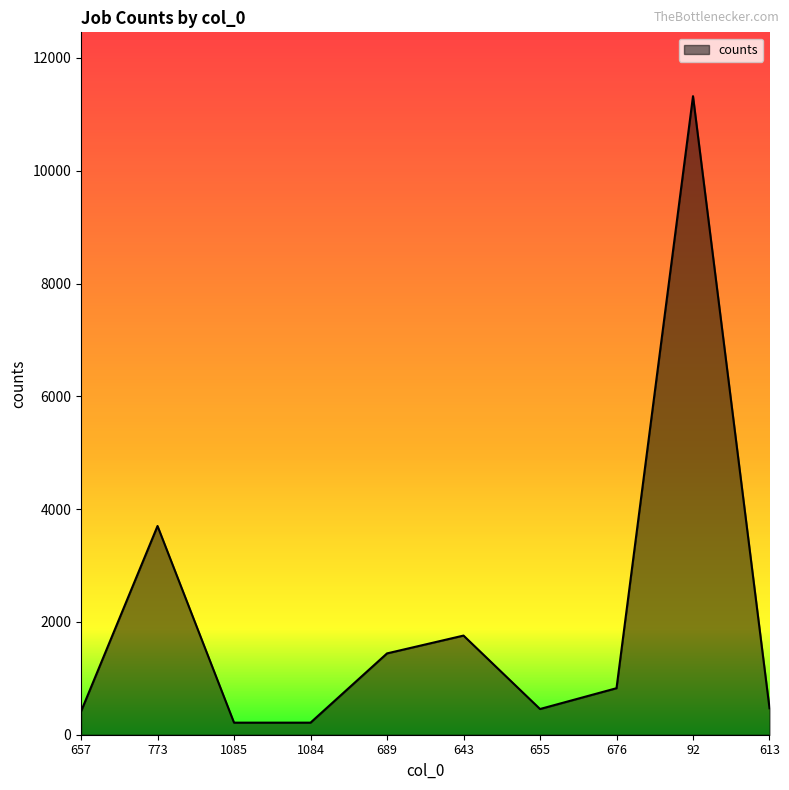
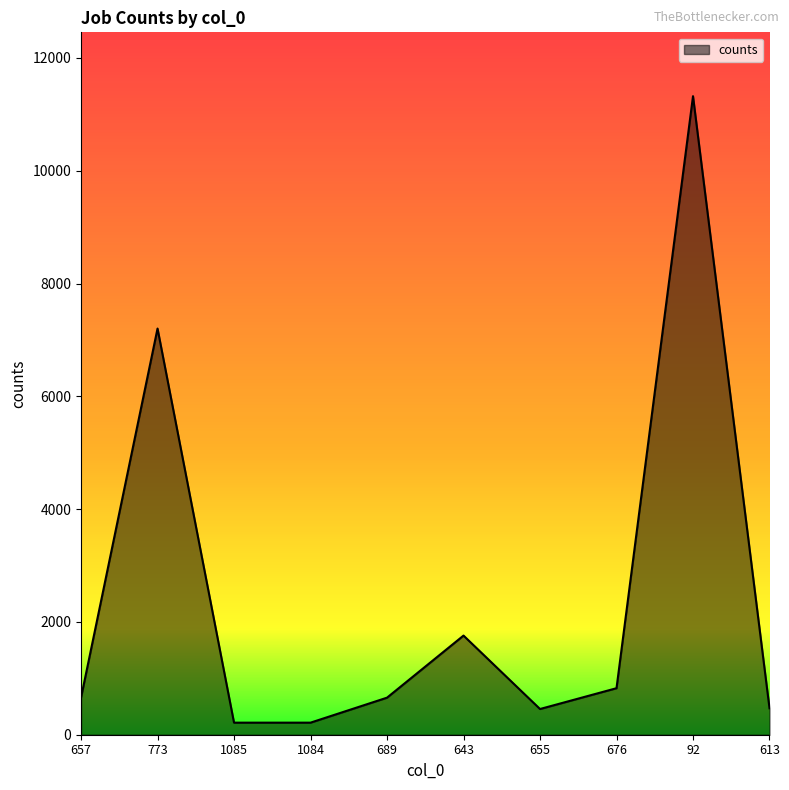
657: 400 -> 700
773: 3700 -> 7200
689: 1400 -> 700
